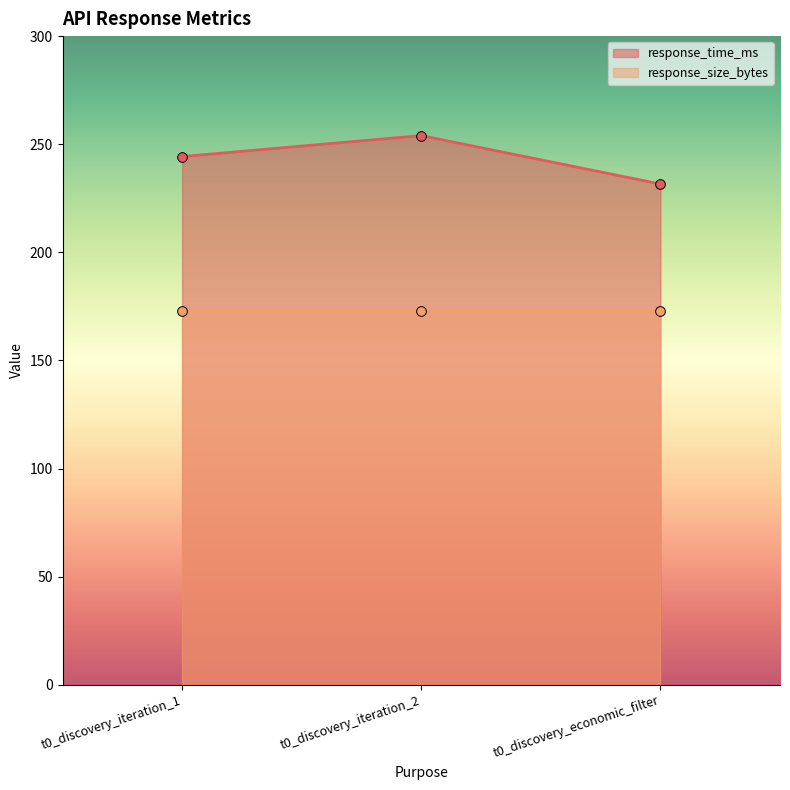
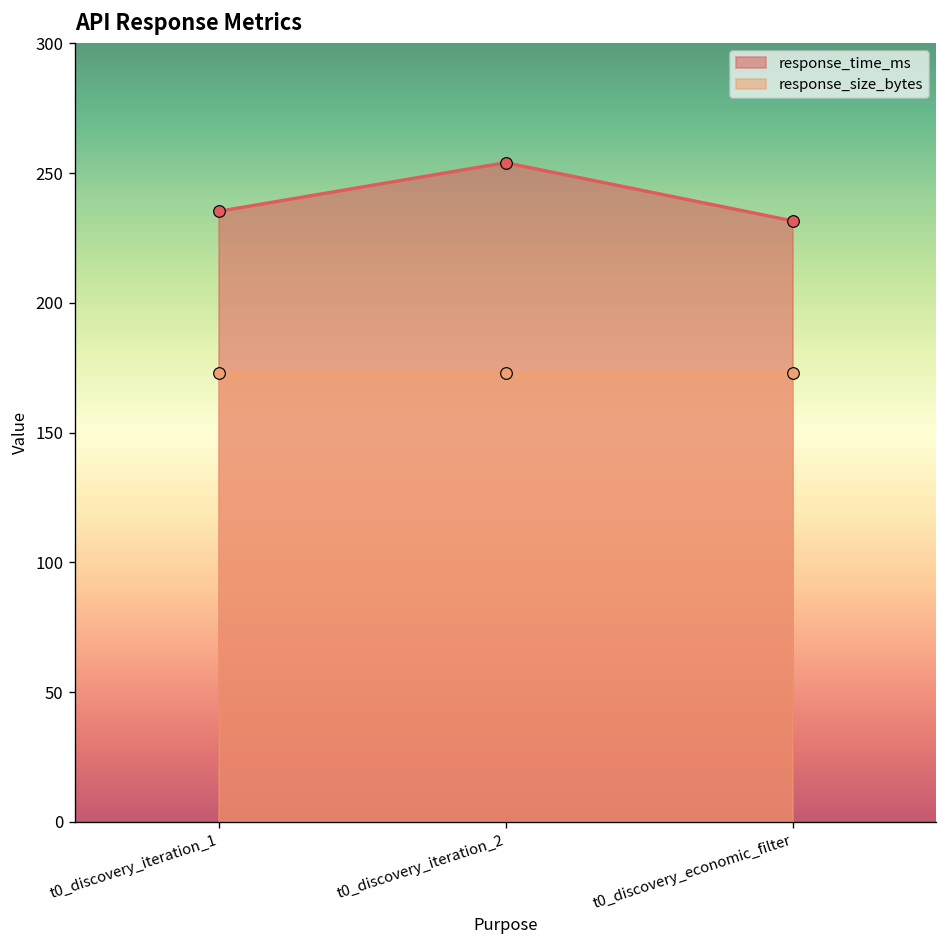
response_time_ms, t0_discovery_iteration_1: 244 -> 235
